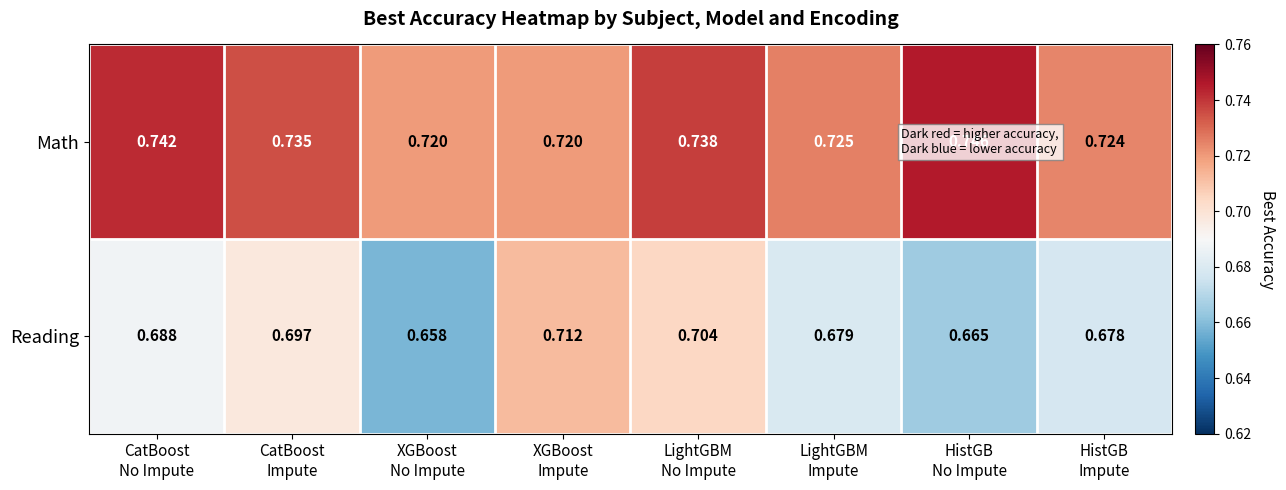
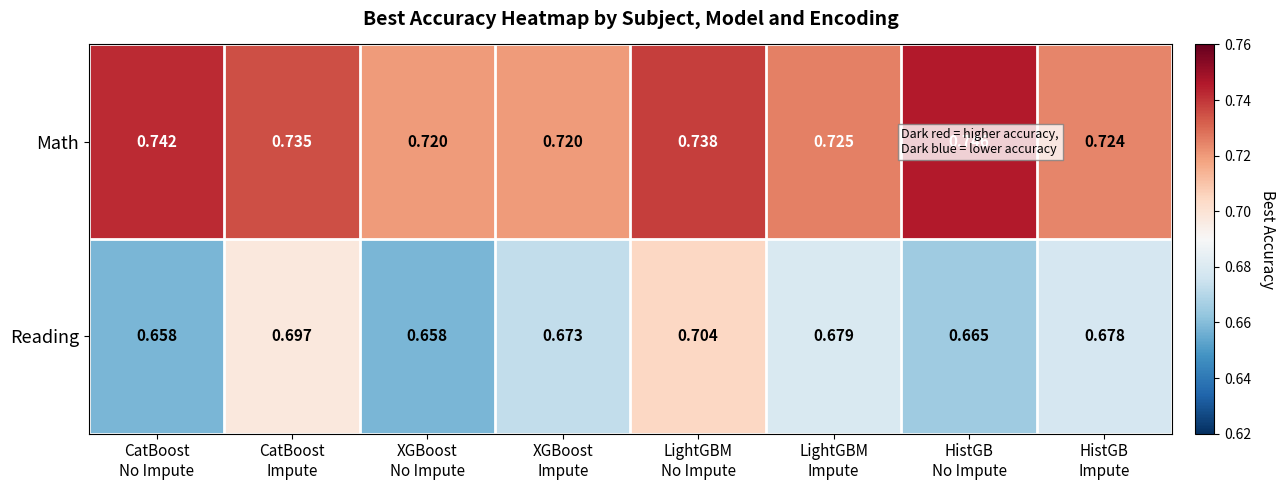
Reading, CatBoost No Impute: 0.688 -> 0.658
Reading, XGBoost Impute: 0.712 -> 0.673
